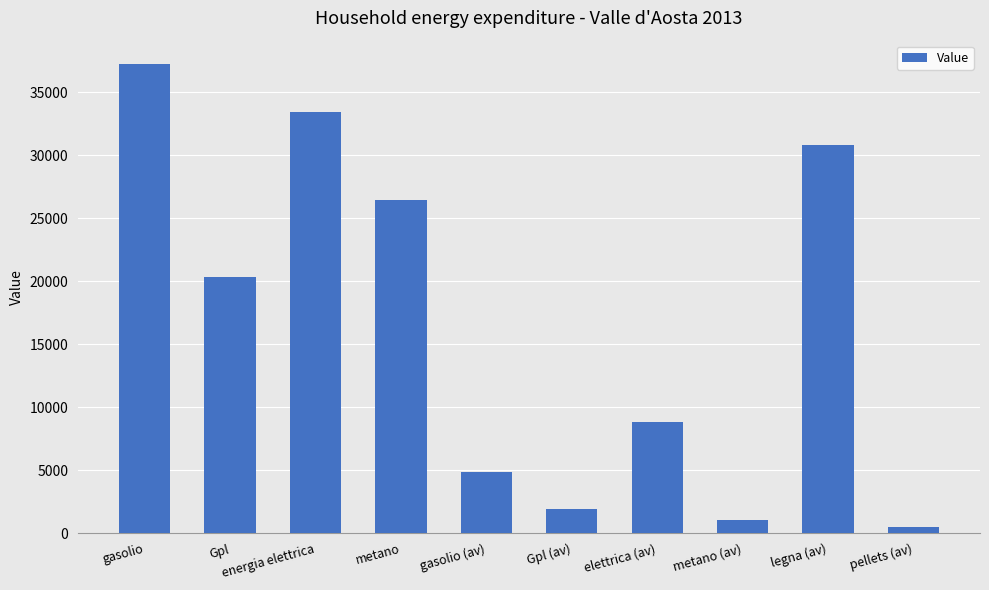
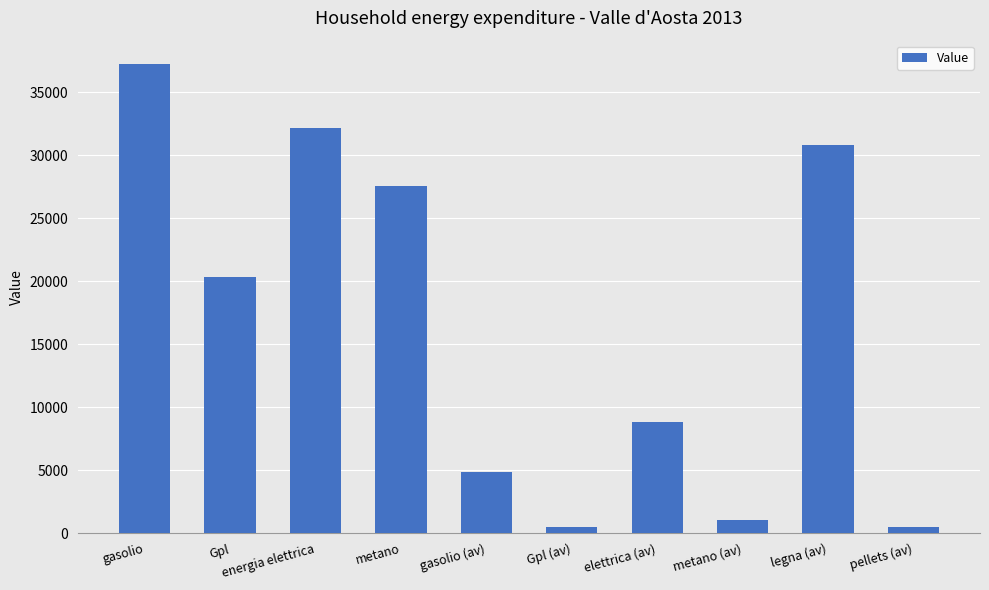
energia elettrica: 33400 -> 32100
metano: 26500 -> 27600
Gpl (av): 1900 -> 500
